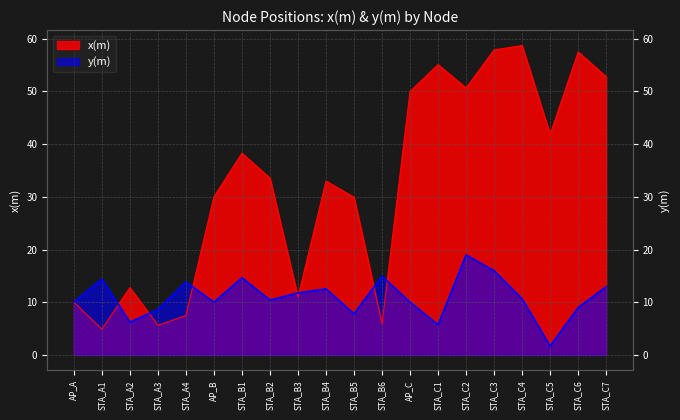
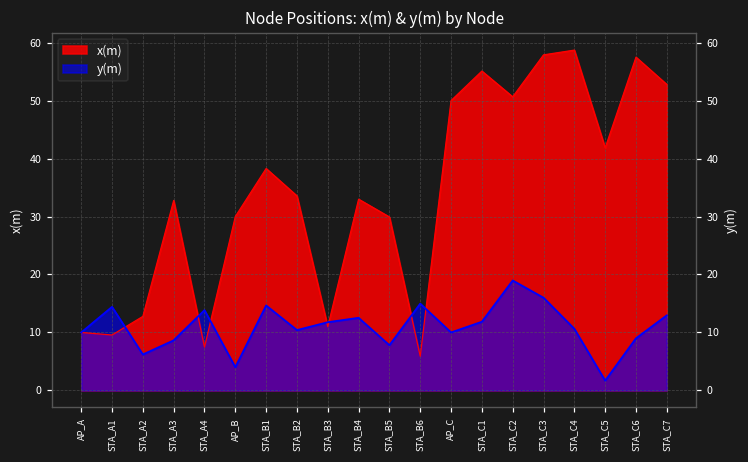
x(m), STA_A1: 5 -> 10
x(m), STA_A3: 6 -> 33
y(m), AP_B: 10 -> 4
y(m), STA_C1: 6 -> 12
